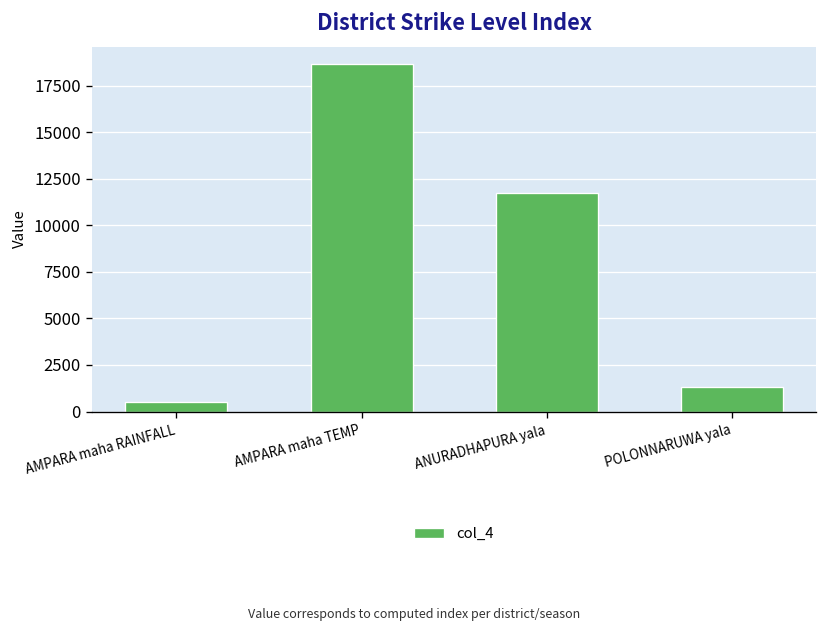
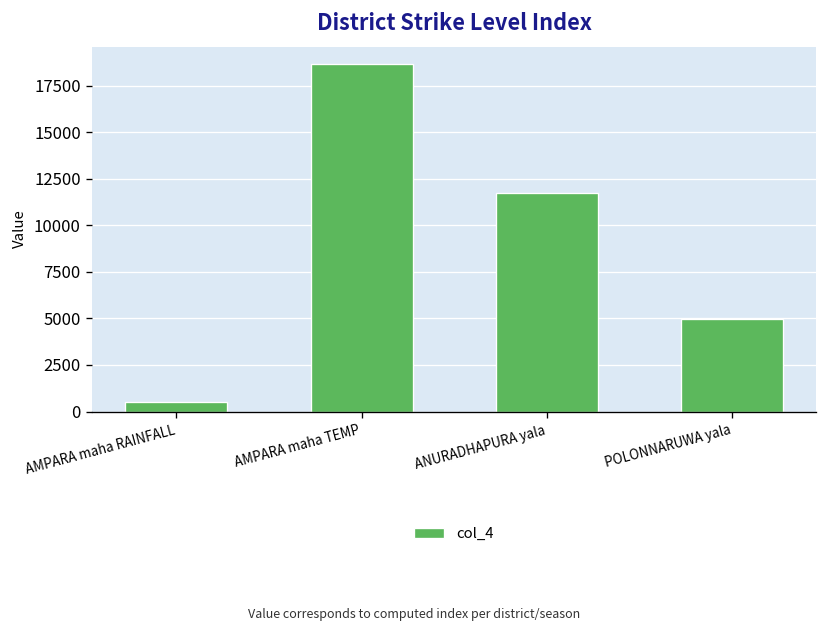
POLONNARUWA yala: 1300 -> 5000
